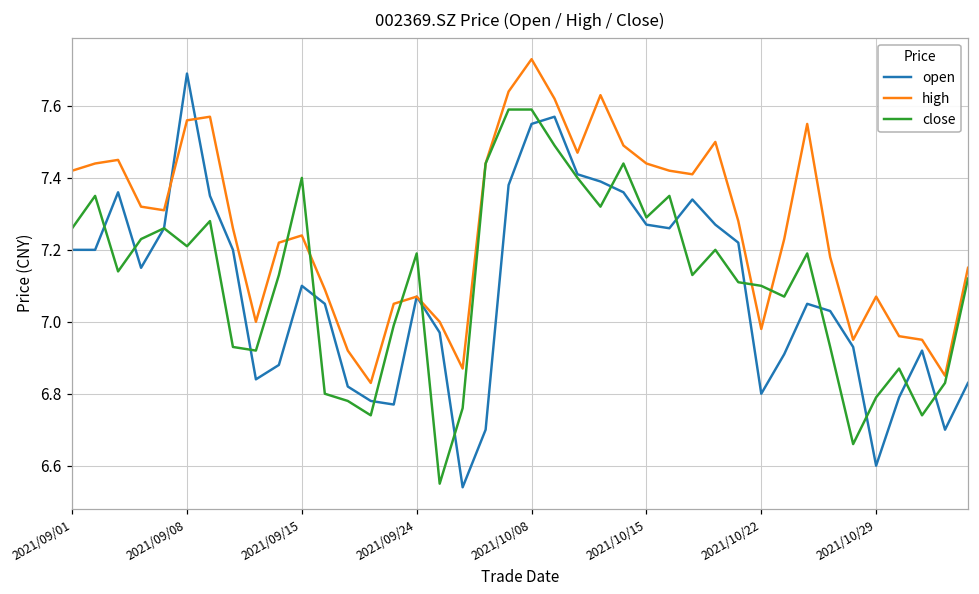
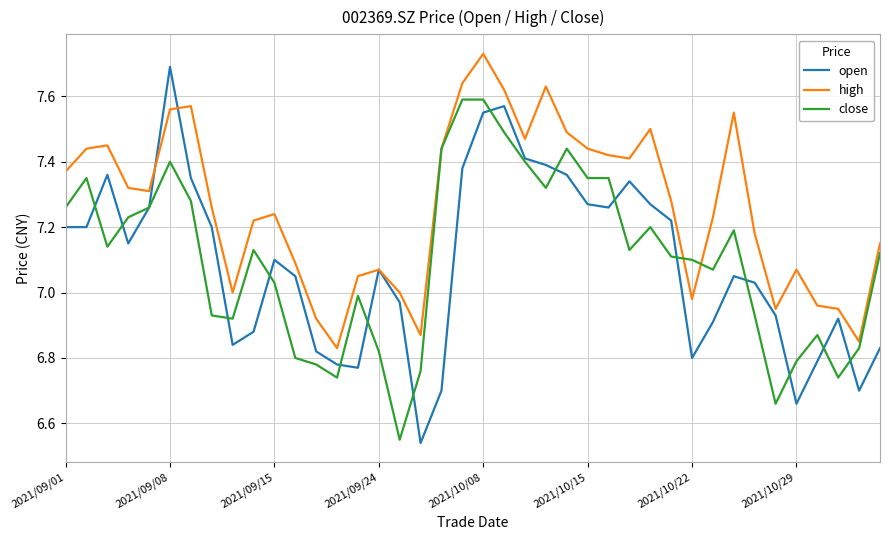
high, 2021/09/01: 7.42 -> 7.37
close, 2021/09/08: 7.21 -> 7.40
close, 2021/09/15: 7.40 -> 7.03
close, 2021/09/24: 7.19 -> 6.82
close, 2021/10/15: 7.29 -> 7.35
open, 2021/10/29: 6.60 -> 6.66
